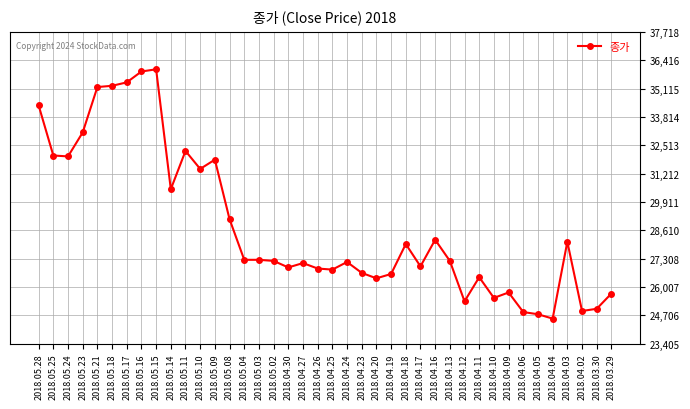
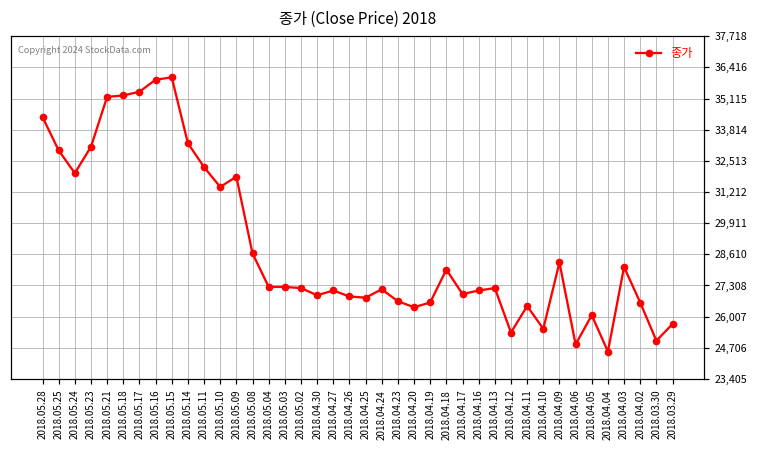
2018.05.25: 32,000 -> 33,000
2018.05.14: 30,500 -> 33,300
2018.05.08: 29,100 -> 28,700
2018.04.16: 28,200 -> 27,100
2018.04.09: 25,800 -> 28,300
2018.04.05: 24,800 -> 26,100
2018.04.02: 24,900 -> 26,600
